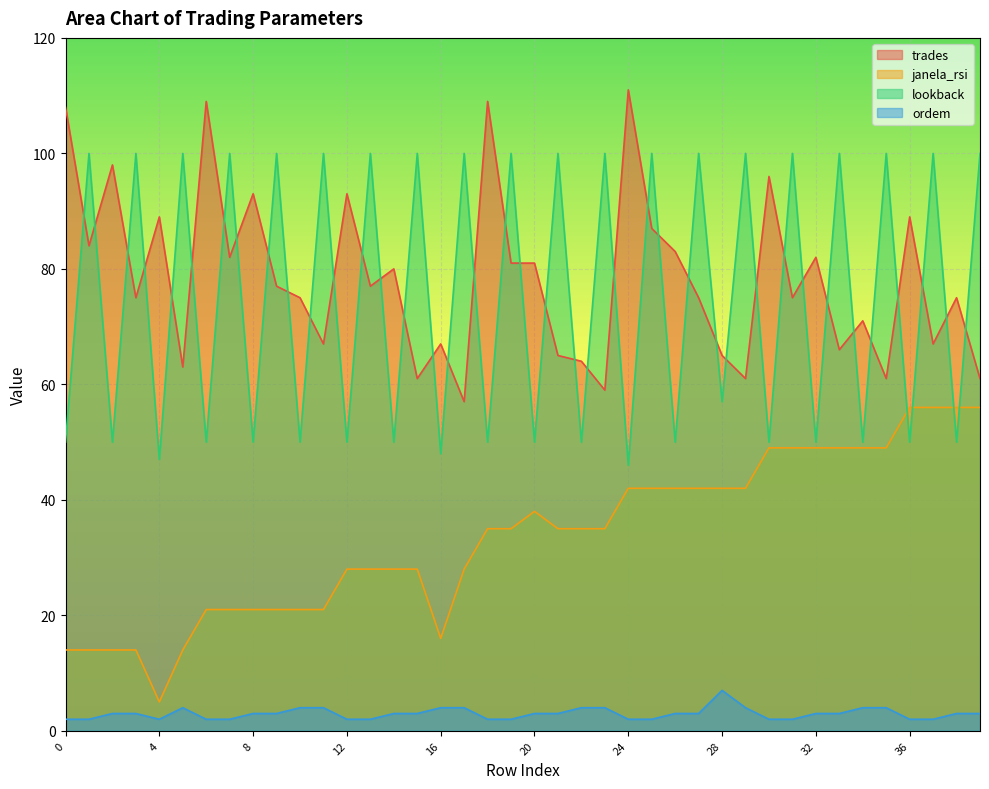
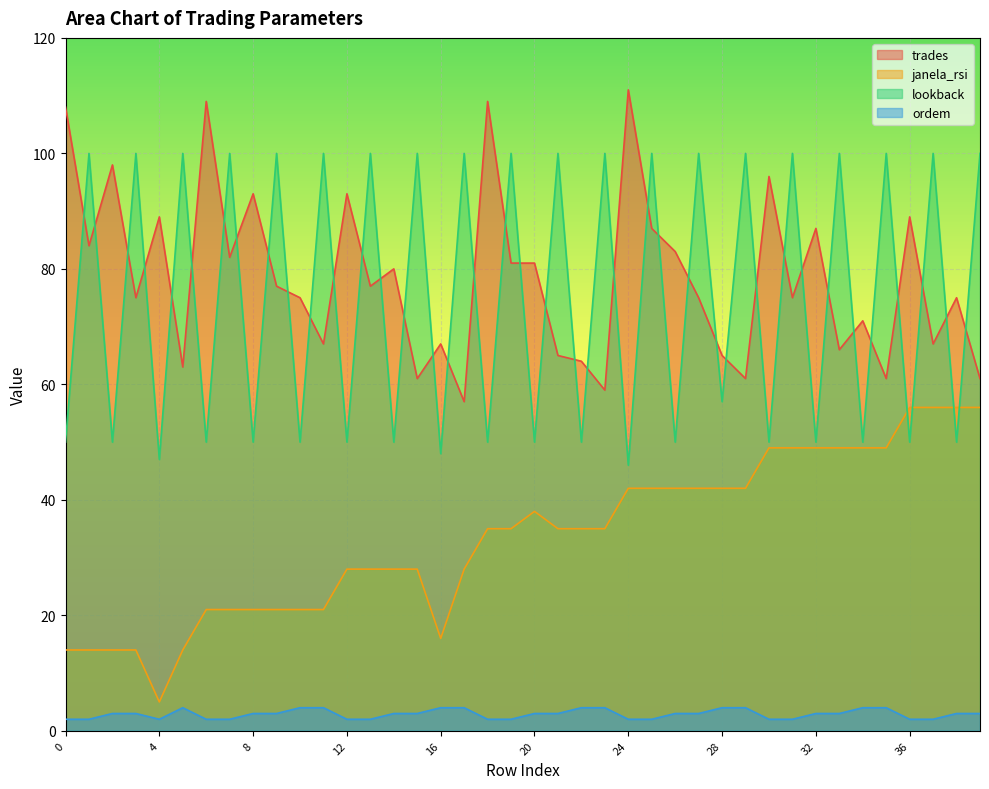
ordem, 28: 7 -> 4
trades, 32: 82 -> 87
